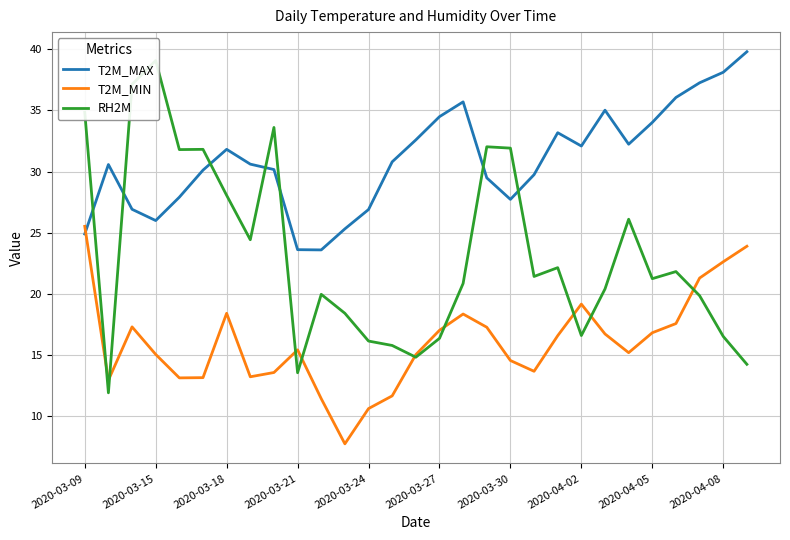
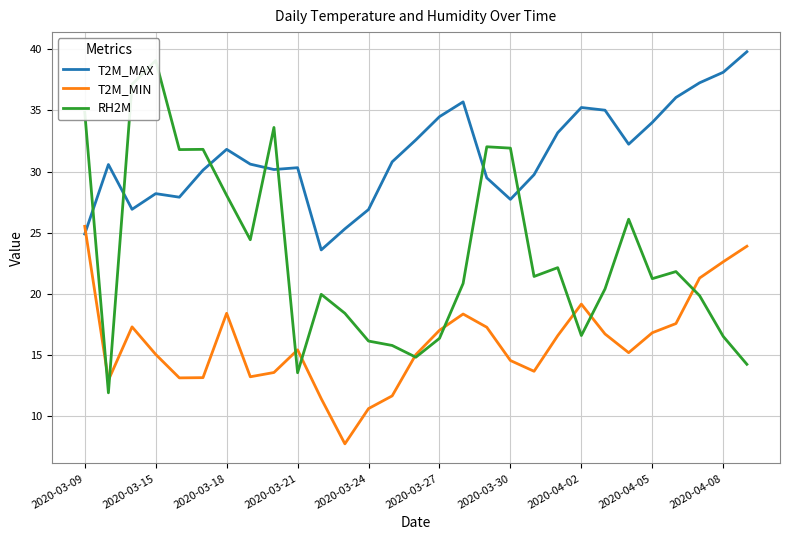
T2M_MAX, 2020-03-15: 26.0 -> 28.2
T2M_MAX, 2020-03-21: 23.6 -> 30.3
T2M_MAX, 2020-04-02: 32.1 -> 35.2
